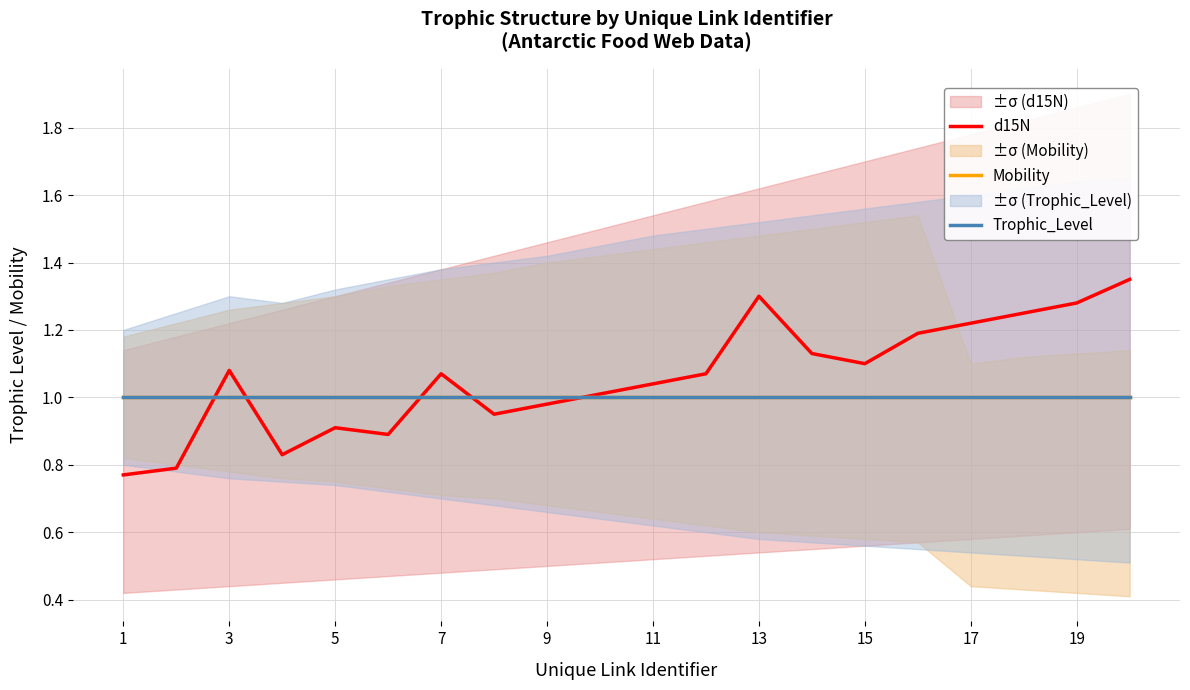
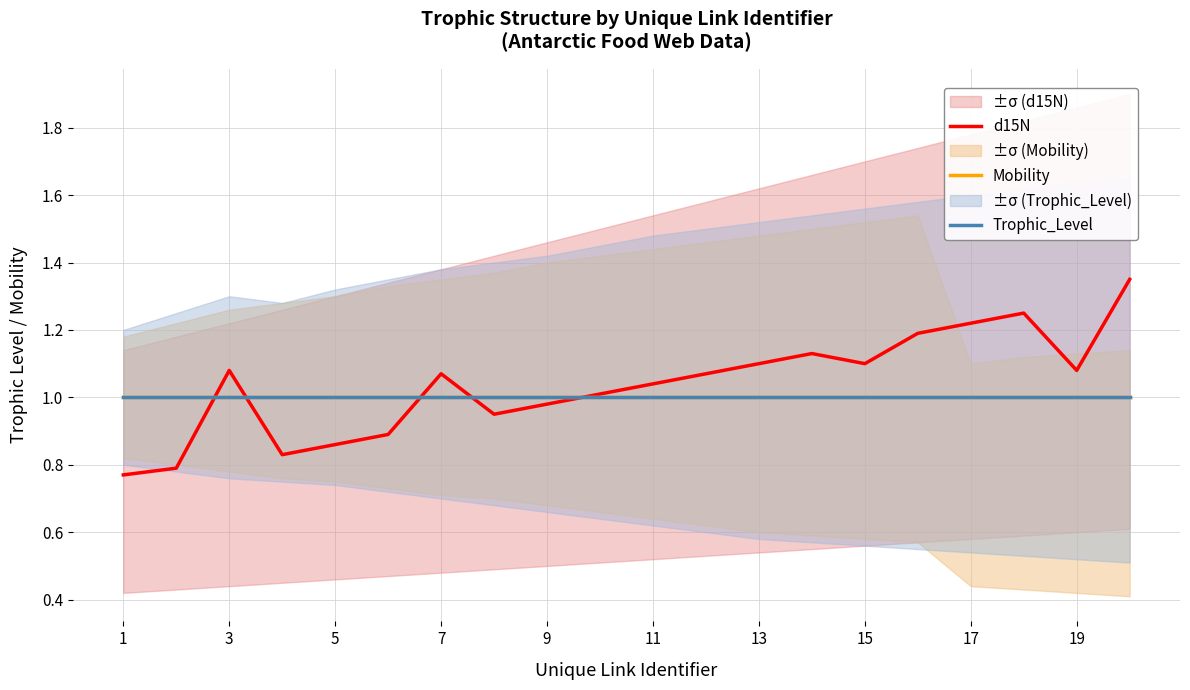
d15N, 5: 0.91 -> 0.86
d15N, 13: 1.3 -> 1.1
d15N, 19: 1.28 -> 1.08
